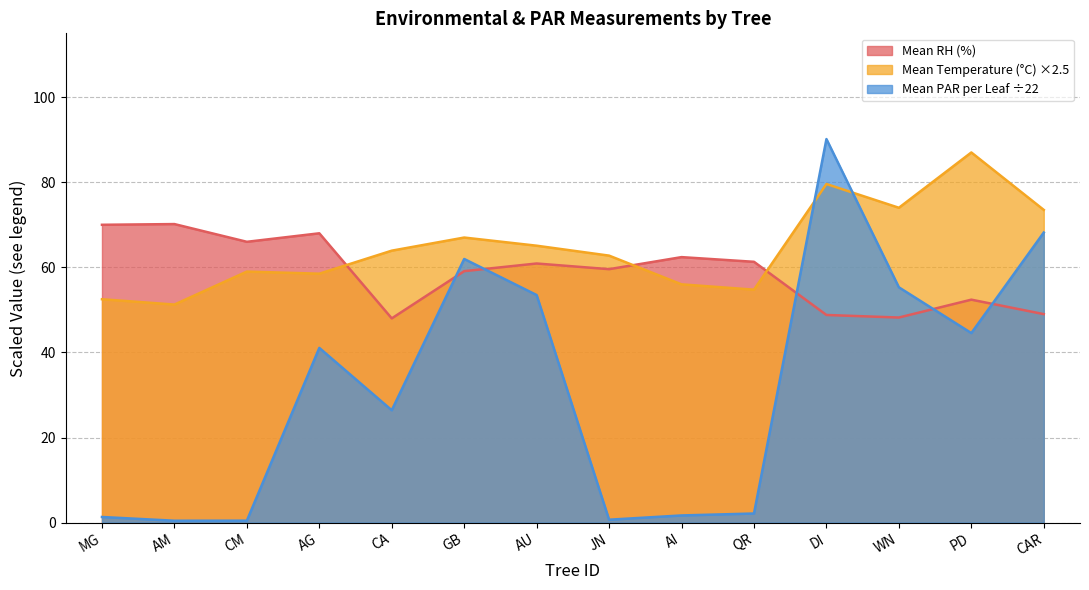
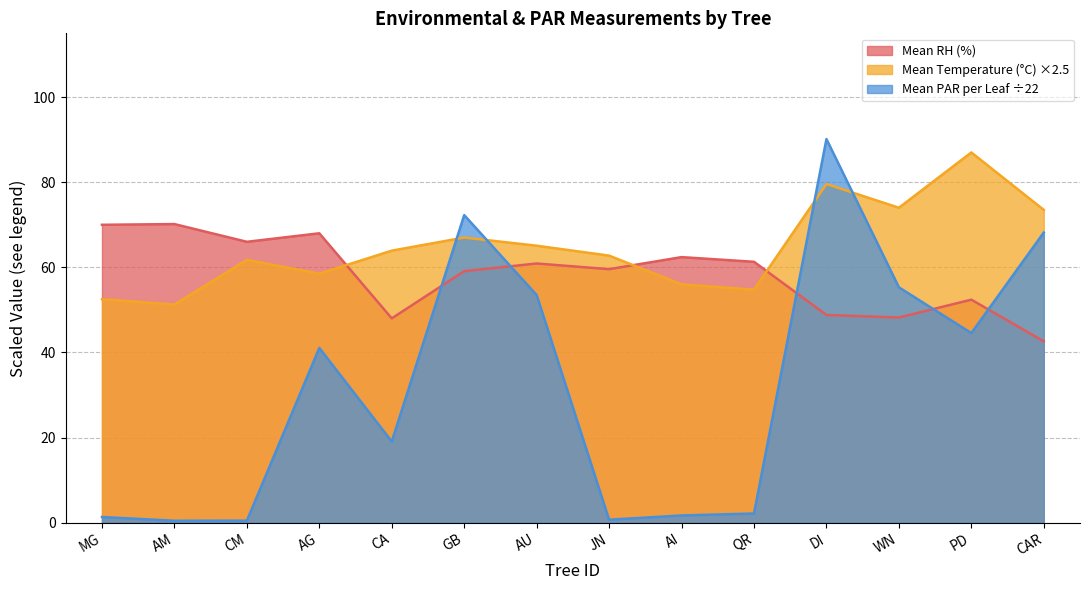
Mean Temperature (°C) ×2.5, CM: 59 -> 62
Mean PAR per Leaf ÷22, CA: 26 -> 19
Mean PAR per Leaf ÷22, GB: 62 -> 72
Mean RH (%), CAR: 49 -> 43
